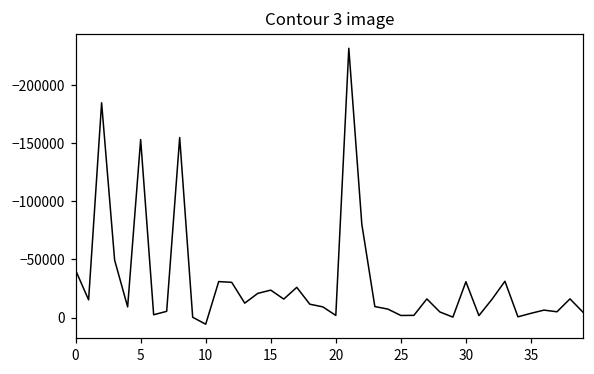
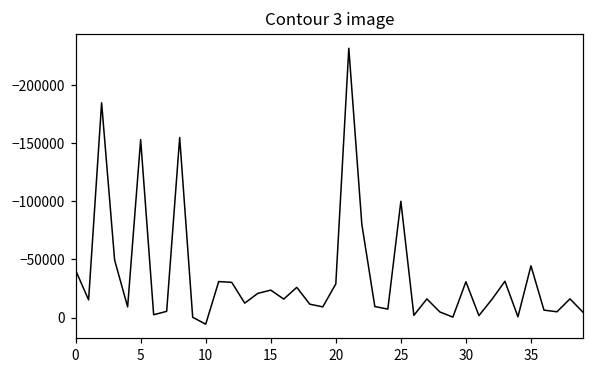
20: -2000 -> -29000
25: -2000 -> -100000
35: -4000 -> -45000
